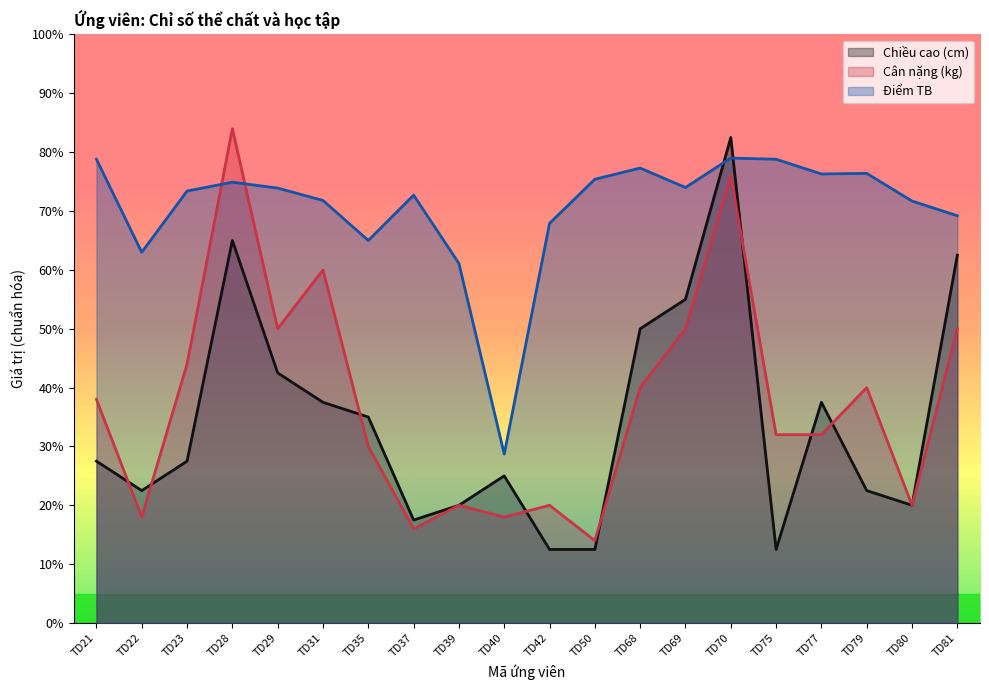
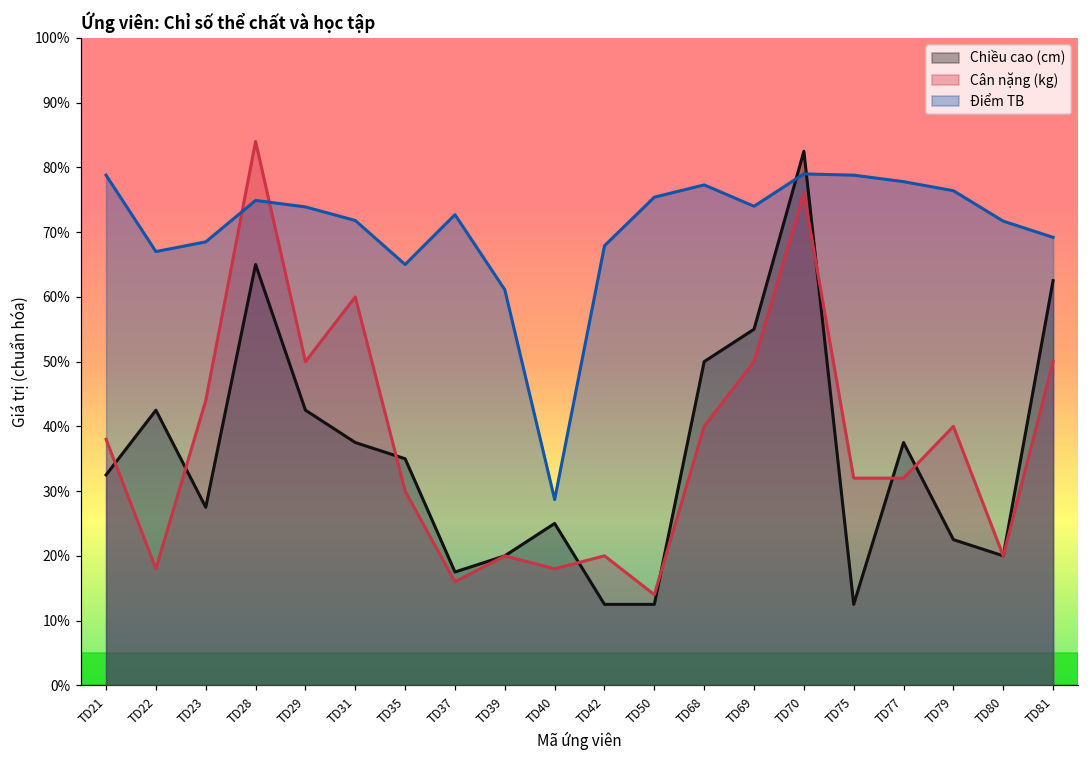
Chiều cao (cm), TD21: 28% -> 33%
Chiều cao (cm), TD22: 23% -> 43%
Điểm TB, TD22: 63% -> 67%
Điểm TB, TD23: 73% -> 69%
Điểm TB, TD77: 76% -> 78%
